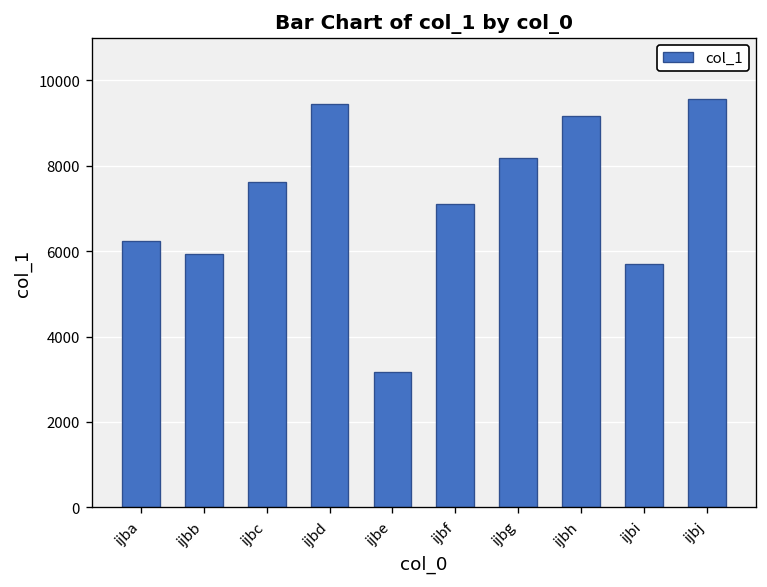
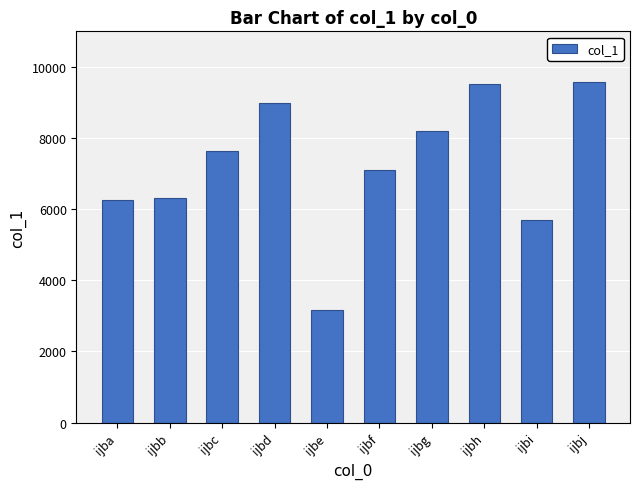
ijbb: 5900 -> 6300
ijbd: 9400 -> 9000
ijbh: 9200 -> 9500
